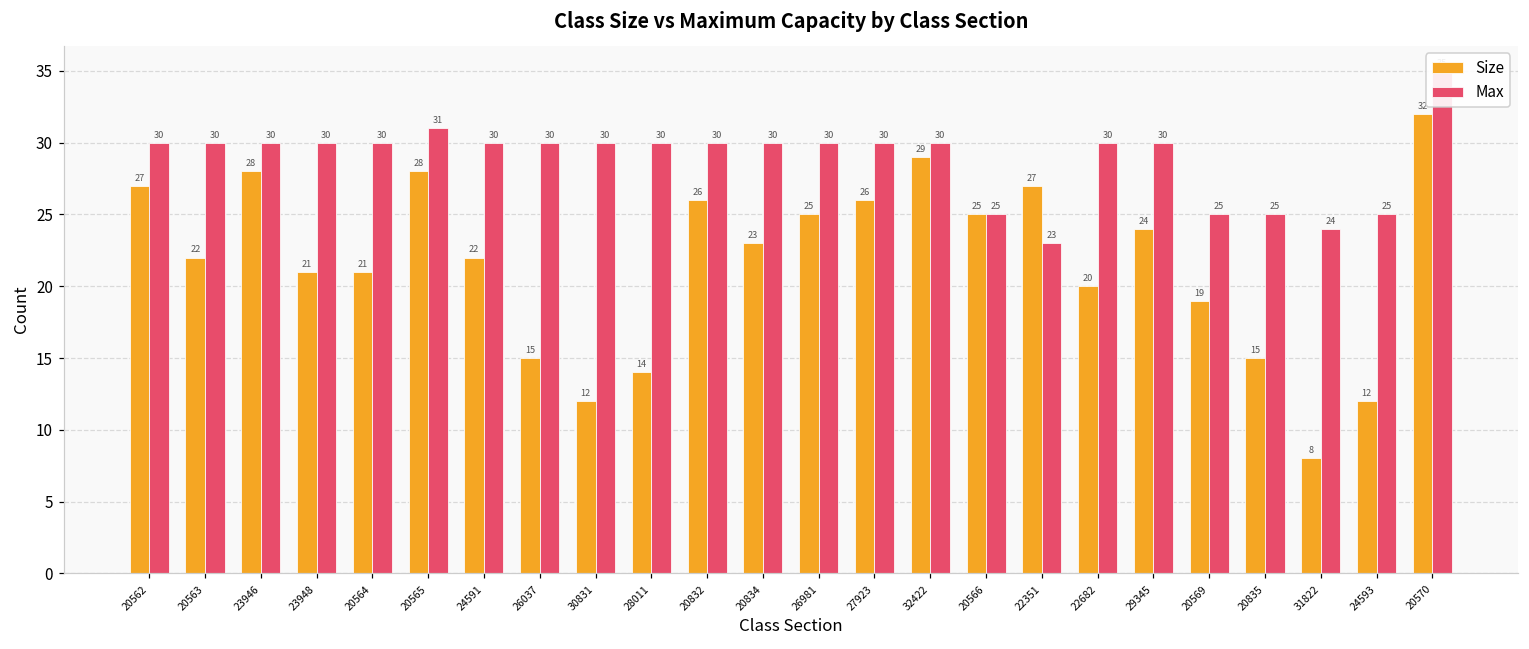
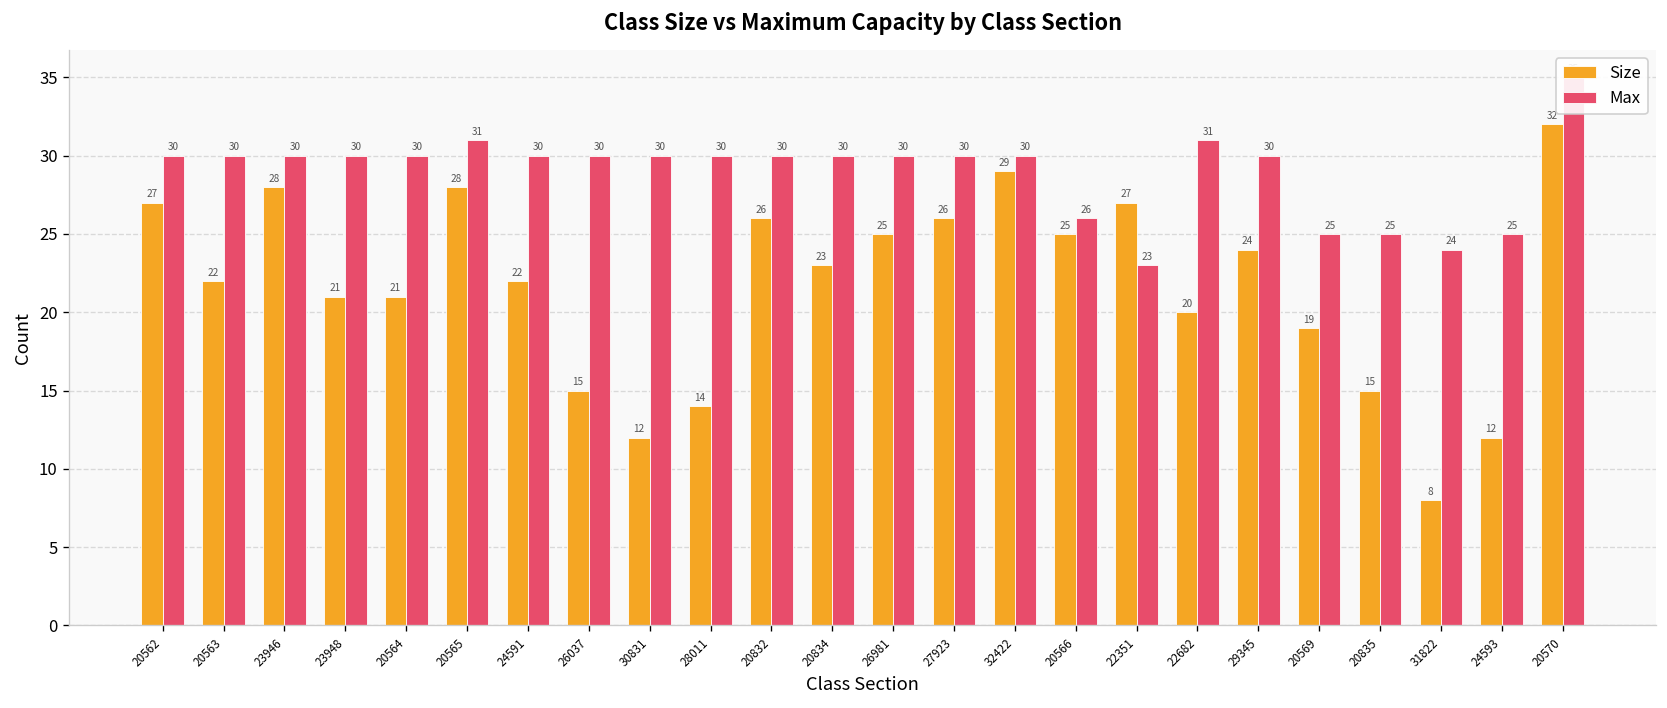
Max, 20566: 25 -> 26
Max, 22682: 30 -> 31
